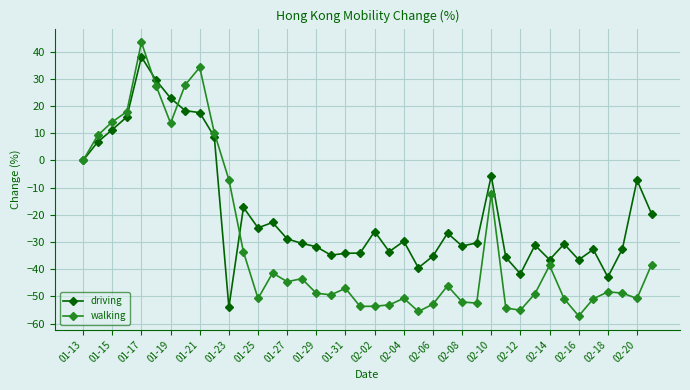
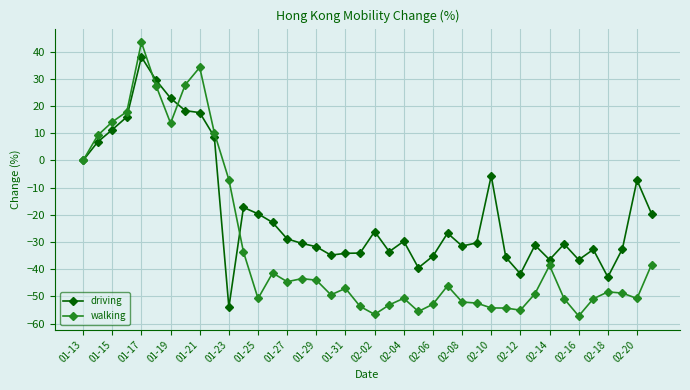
driving, 01-25: -25 -> -20
walking, 01-29: -49 -> -44
walking, 02-02: -54 -> -57
walking, 02-10: -12 -> -54
